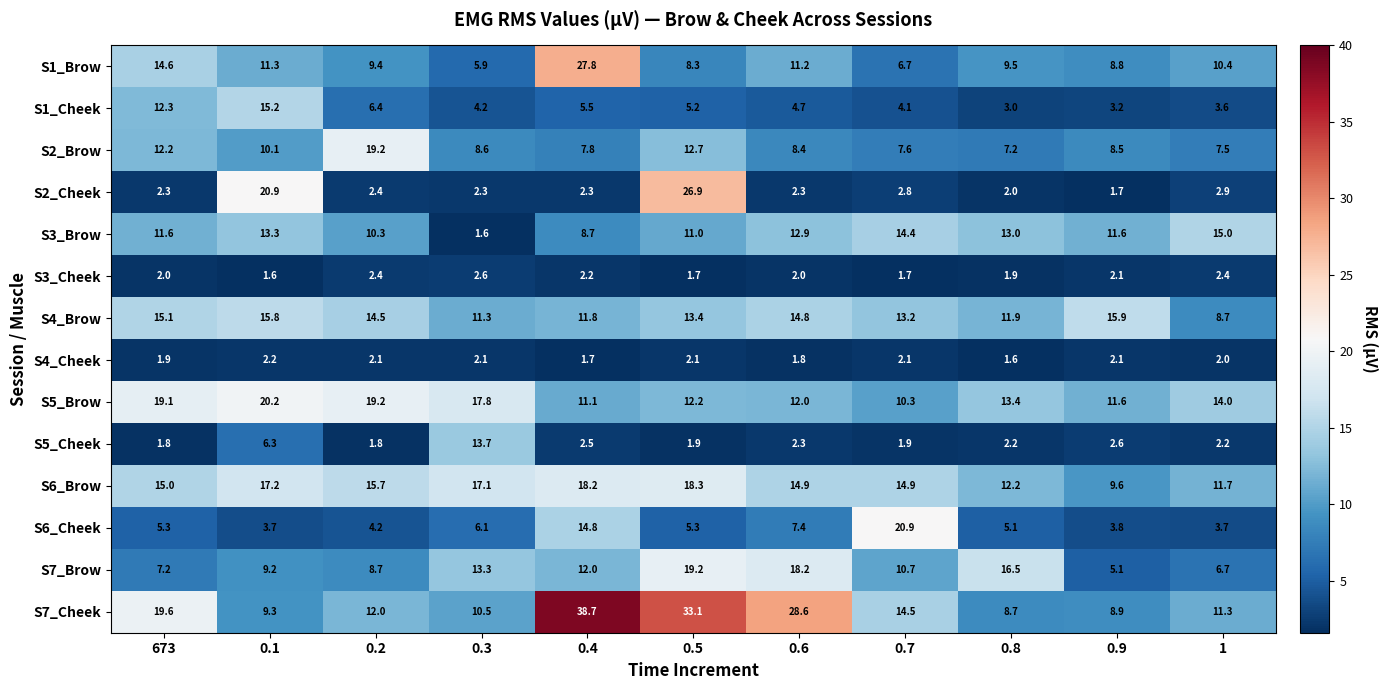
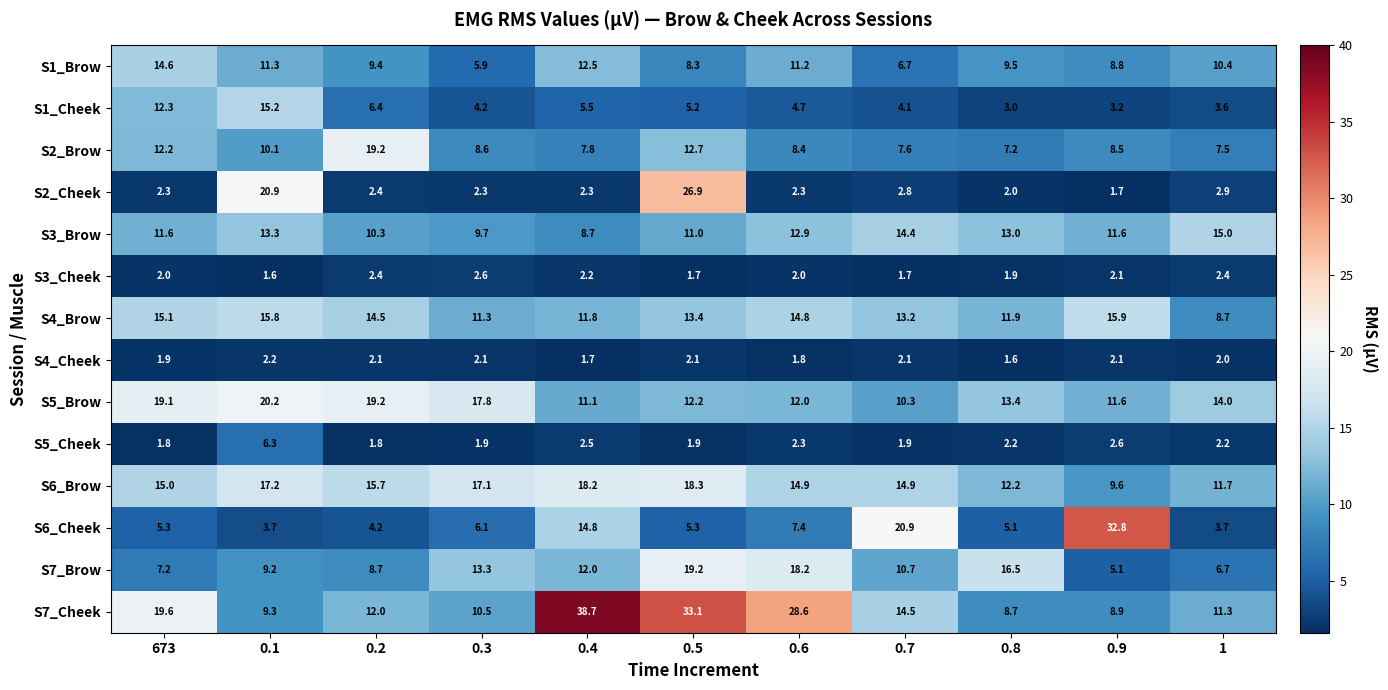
S1_Brow, 0.4: 27.8 -> 12.5
S3_Brow, 0.3: 1.6 -> 9.7
S5_Cheek, 0.3: 13.7 -> 1.9
S6_Cheek, 0.9: 3.8 -> 32.8
